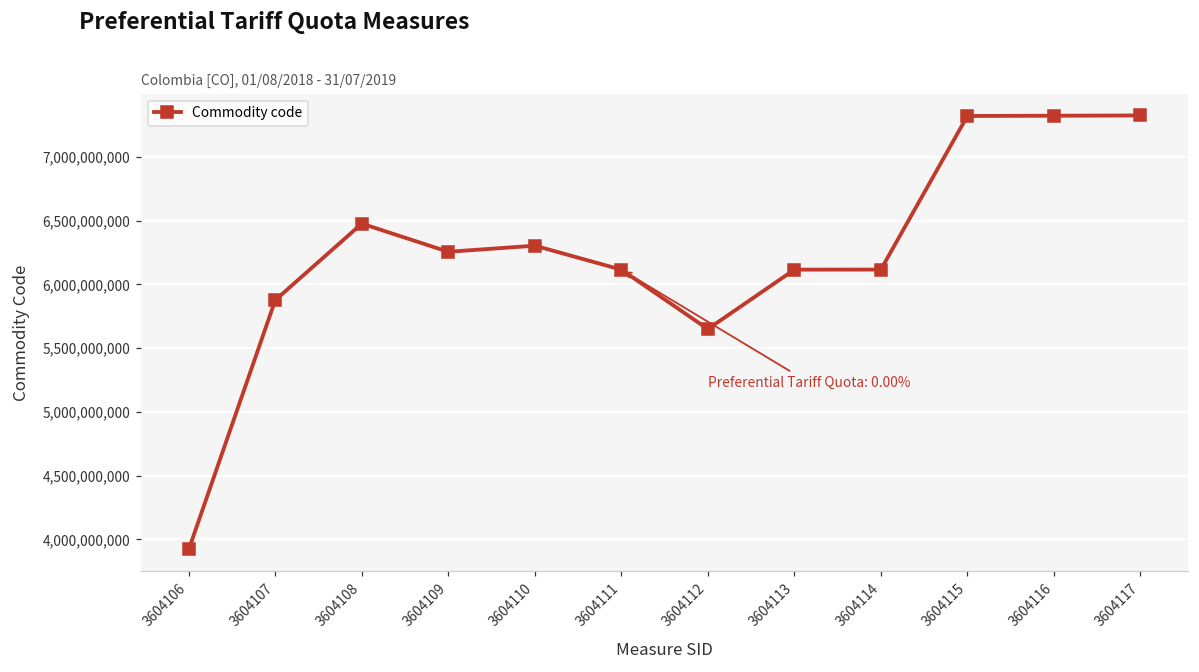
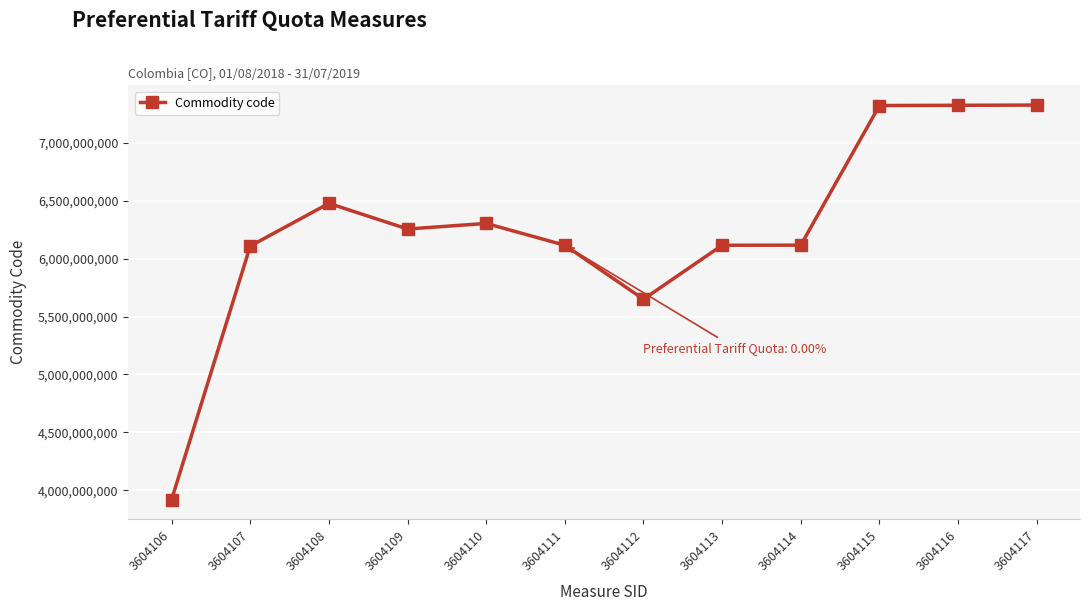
3604107: 5,880,000,000 -> 6,110,000,000
